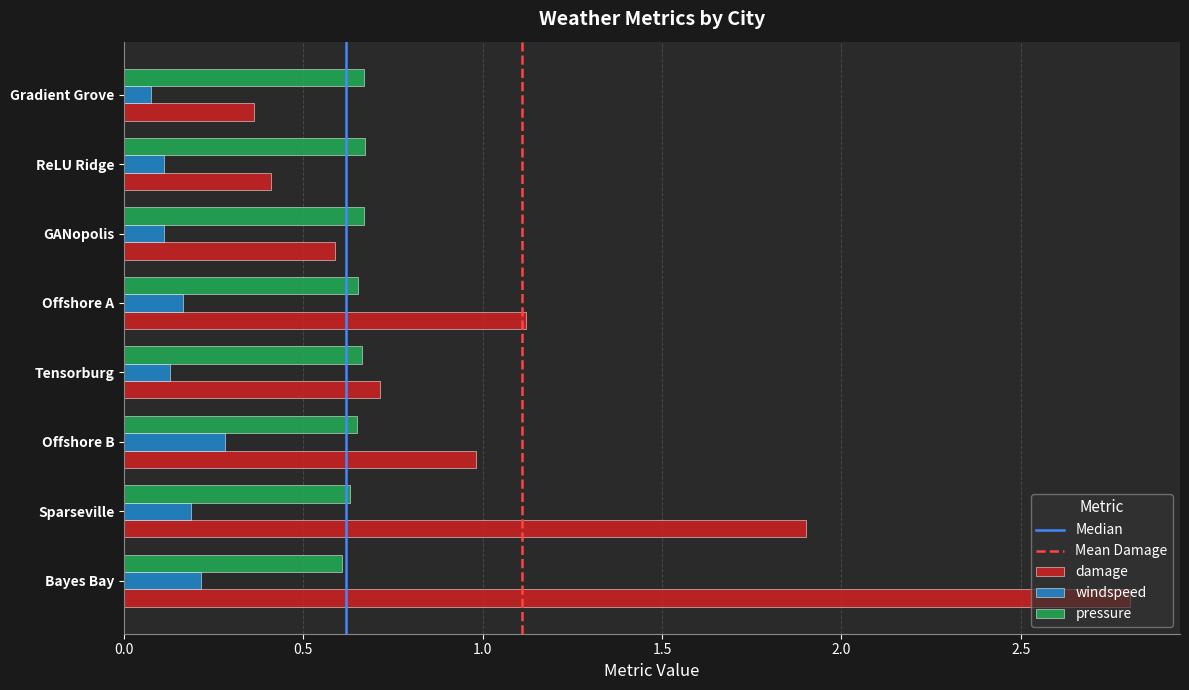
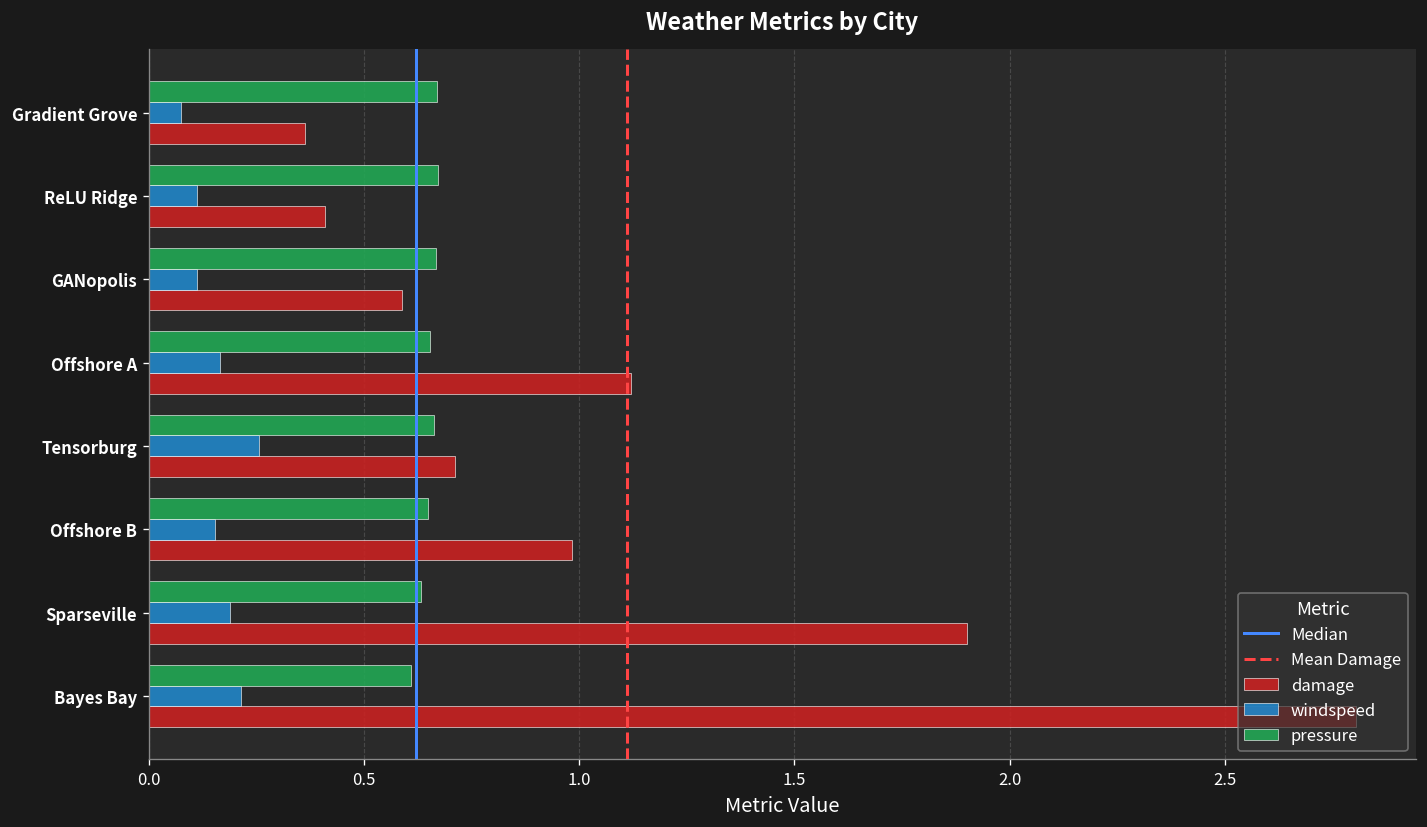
windspeed, Tensorburg: 0.13 -> 0.26
windspeed, Offshore B: 0.28 -> 0.15
